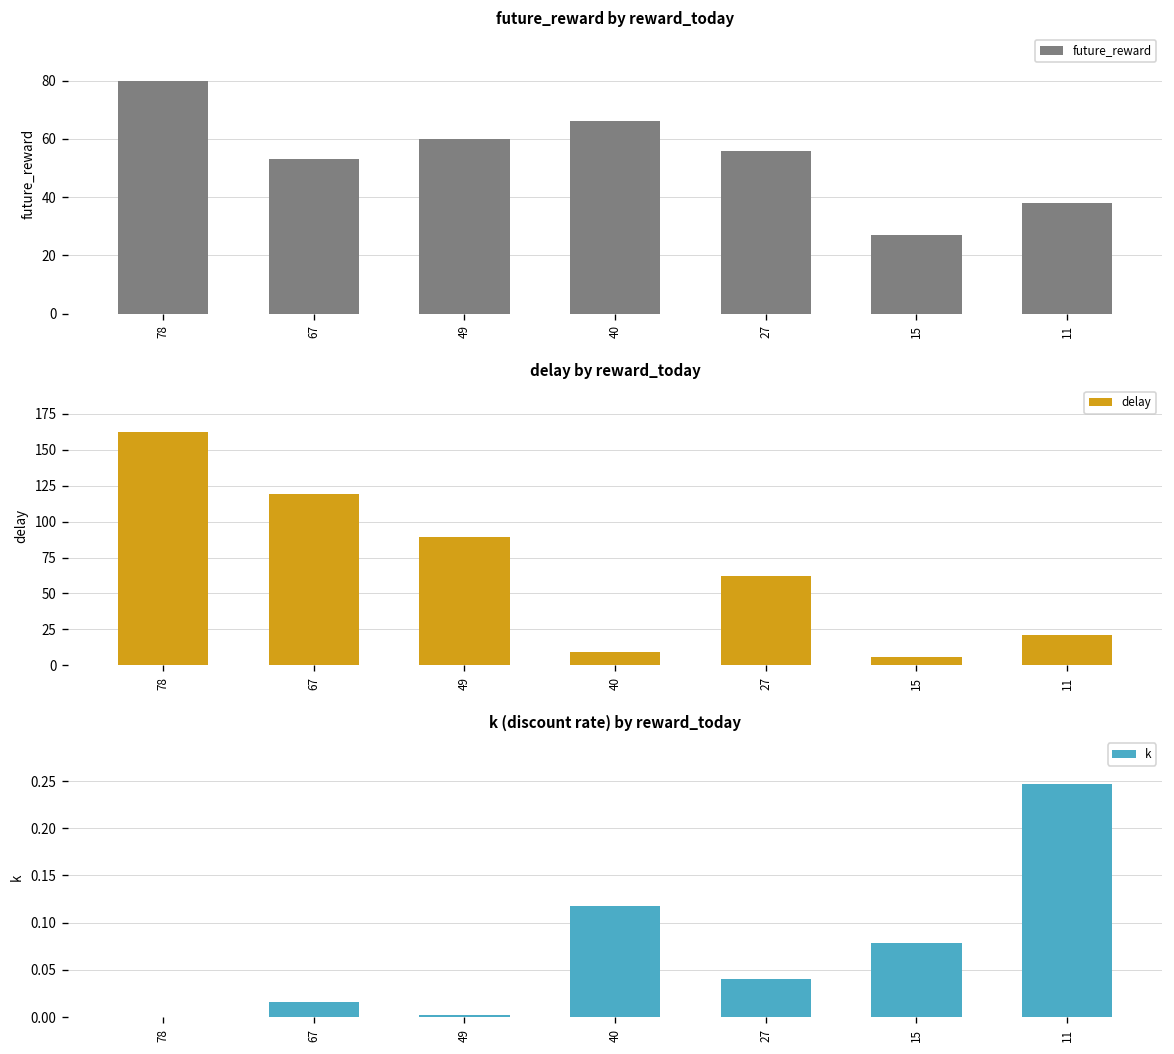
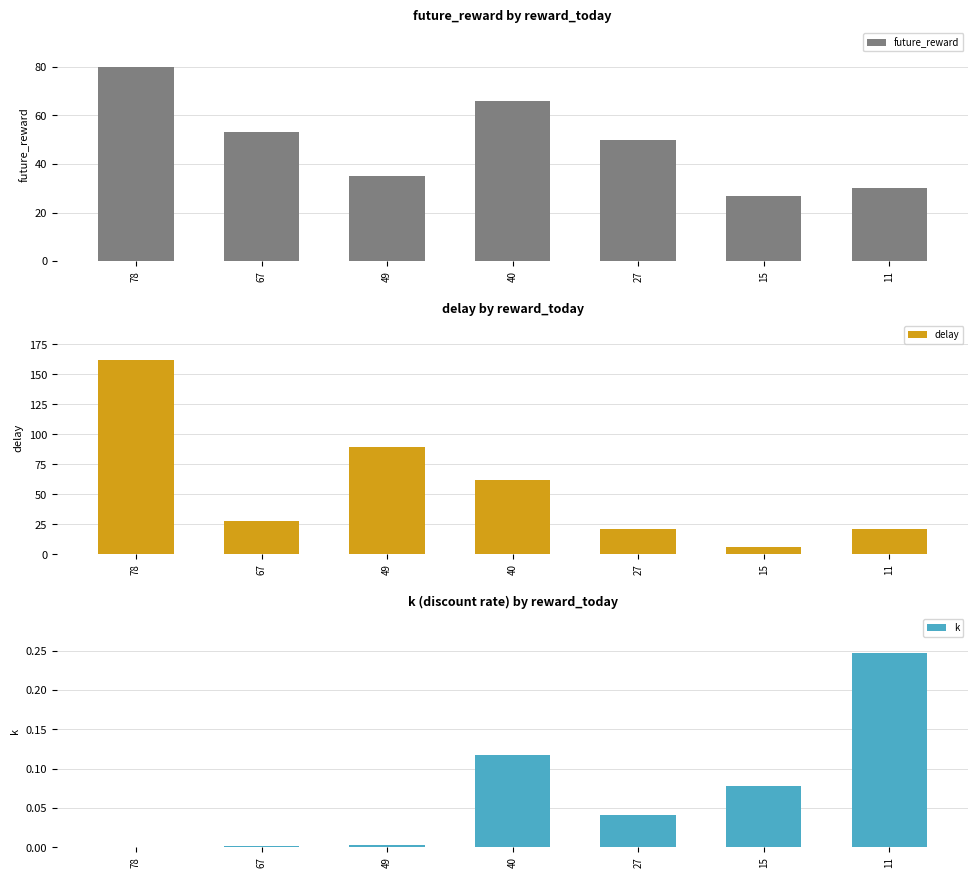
future_reward by reward_today, 49: 60 -> 35
future_reward by reward_today, 27: 56 -> 50
future_reward by reward_today, 11: 38 -> 30
delay by reward_today, 67: 119 -> 28
delay by reward_today, 40: 9 -> 62
delay by reward_today, 27: 62 -> 21
k (discount rate) by reward_today, 67: 0.02 -> 0.00
